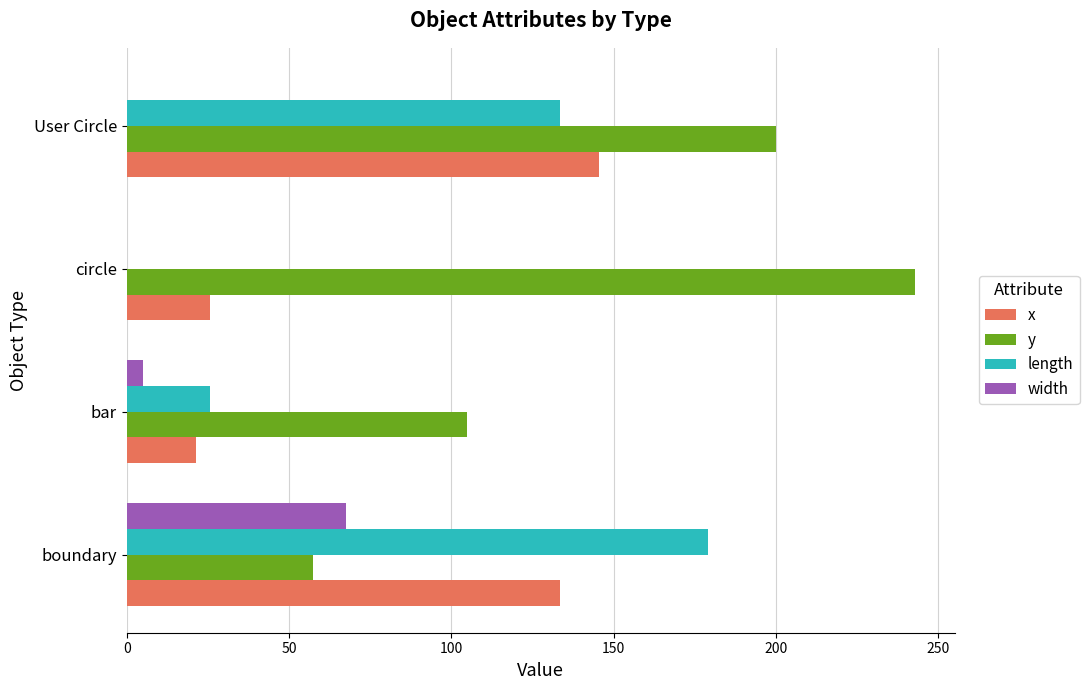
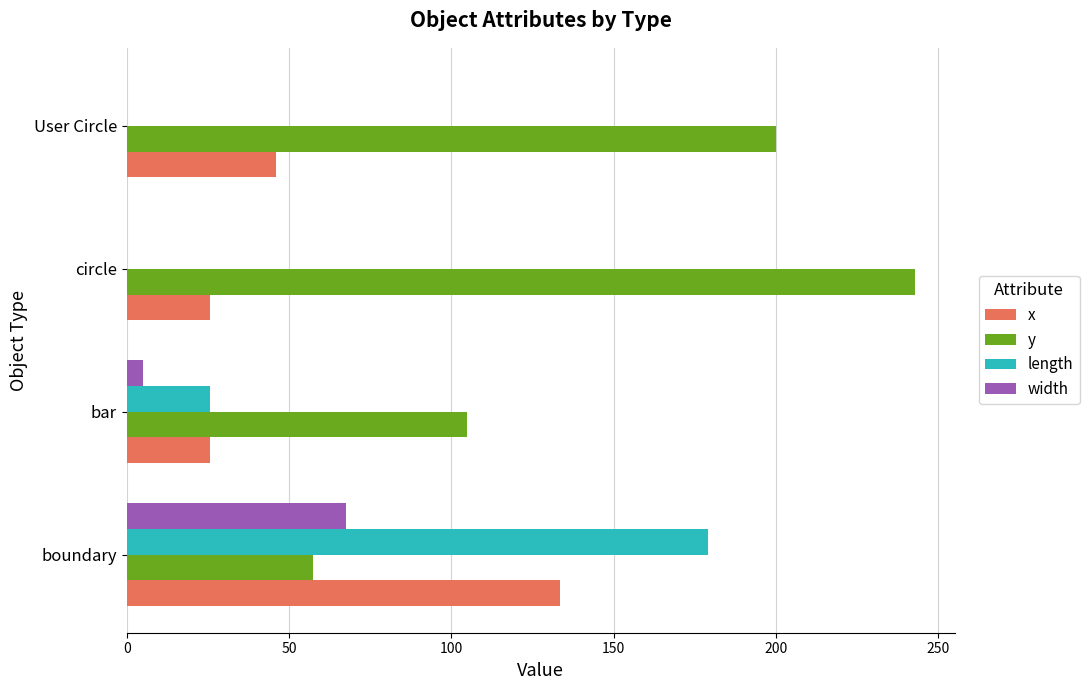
length, User Circle: 133 -> 0
x, User Circle: 145 -> 46
x, bar: 21 -> 26
